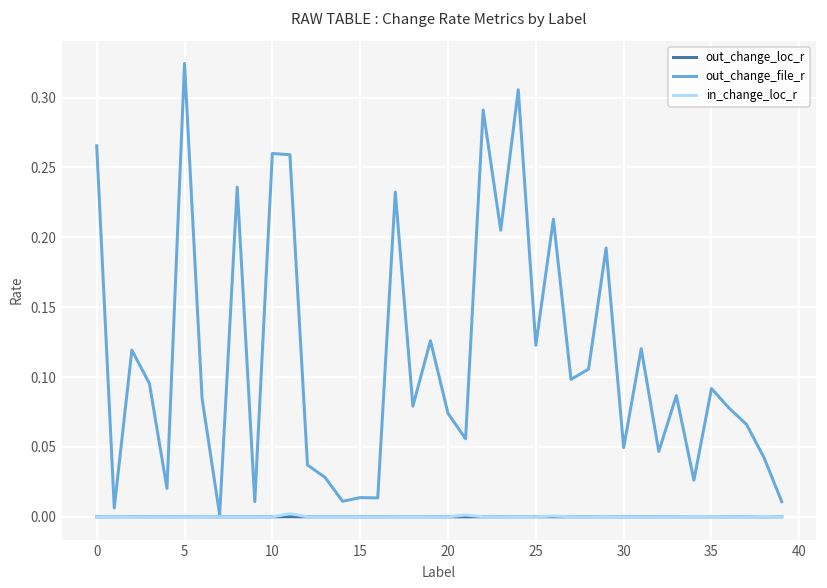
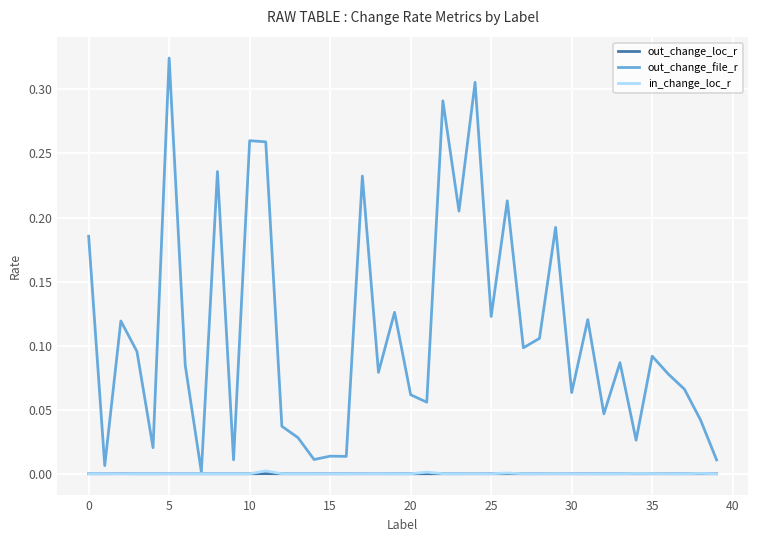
out_change_file_r, 0: 0.265 -> 0.185
out_change_file_r, 20: 0.074 -> 0.062
out_change_file_r, 30: 0.049 -> 0.063
